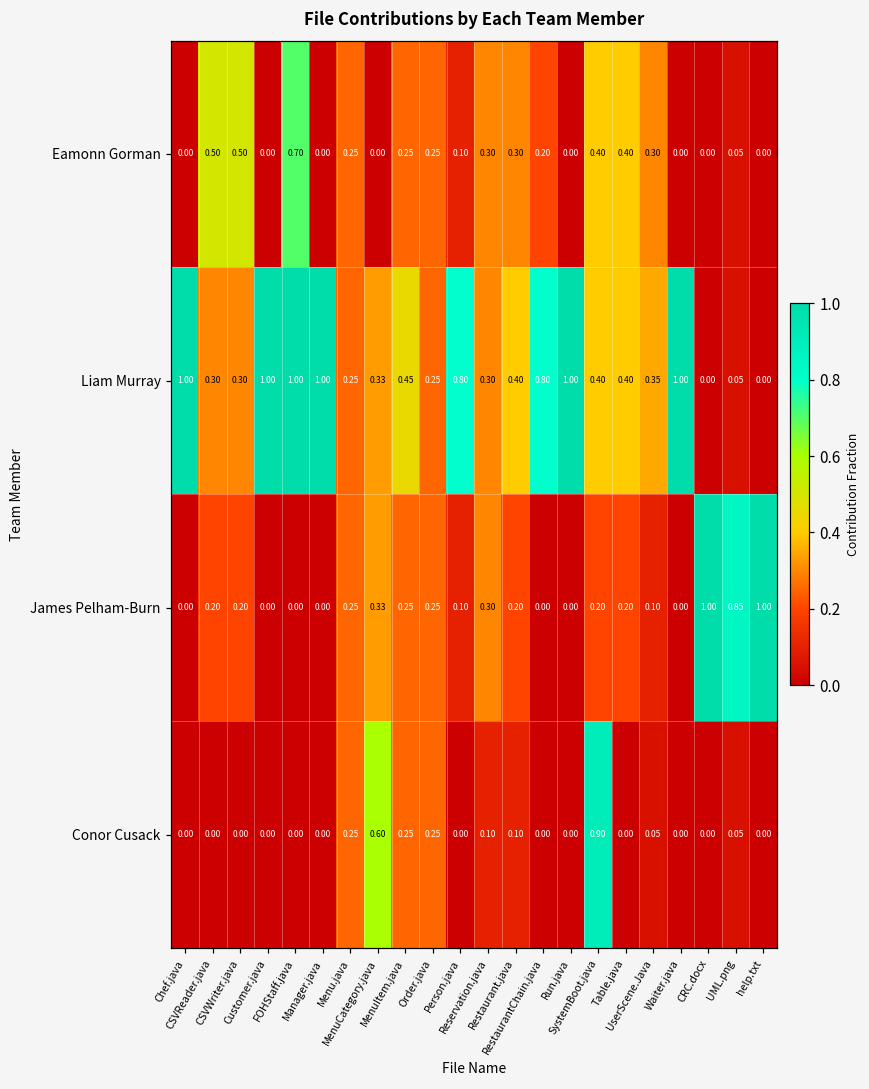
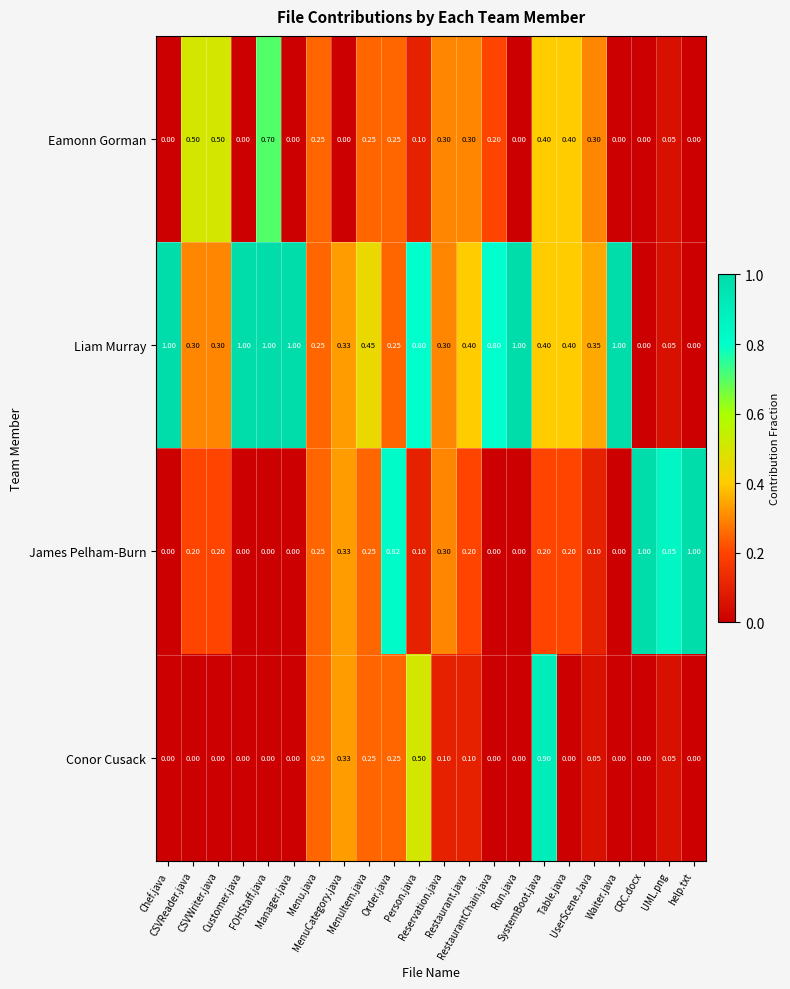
James Pelham-Burn, Order.java: 0.25 -> 0.82
Conor Cusack, MenuCategory.java: 0.60 -> 0.33
Conor Cusack, Person.java: 0.00 -> 0.50
